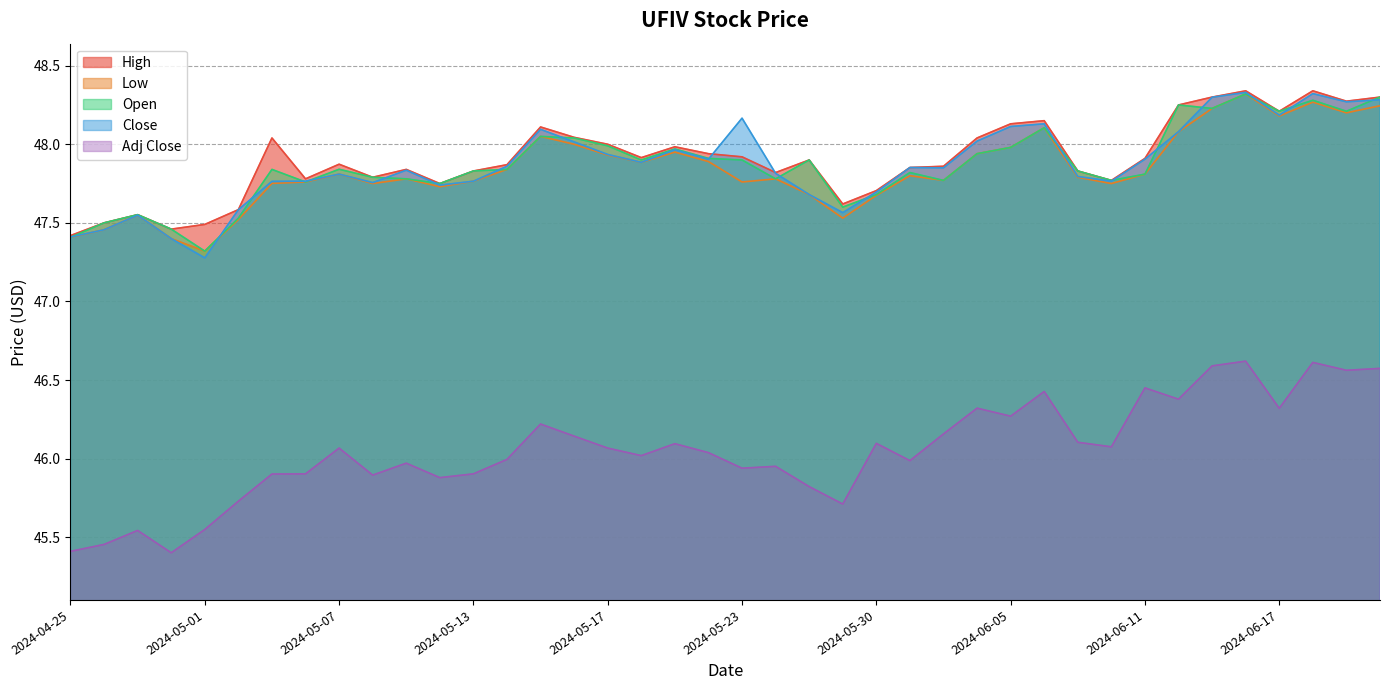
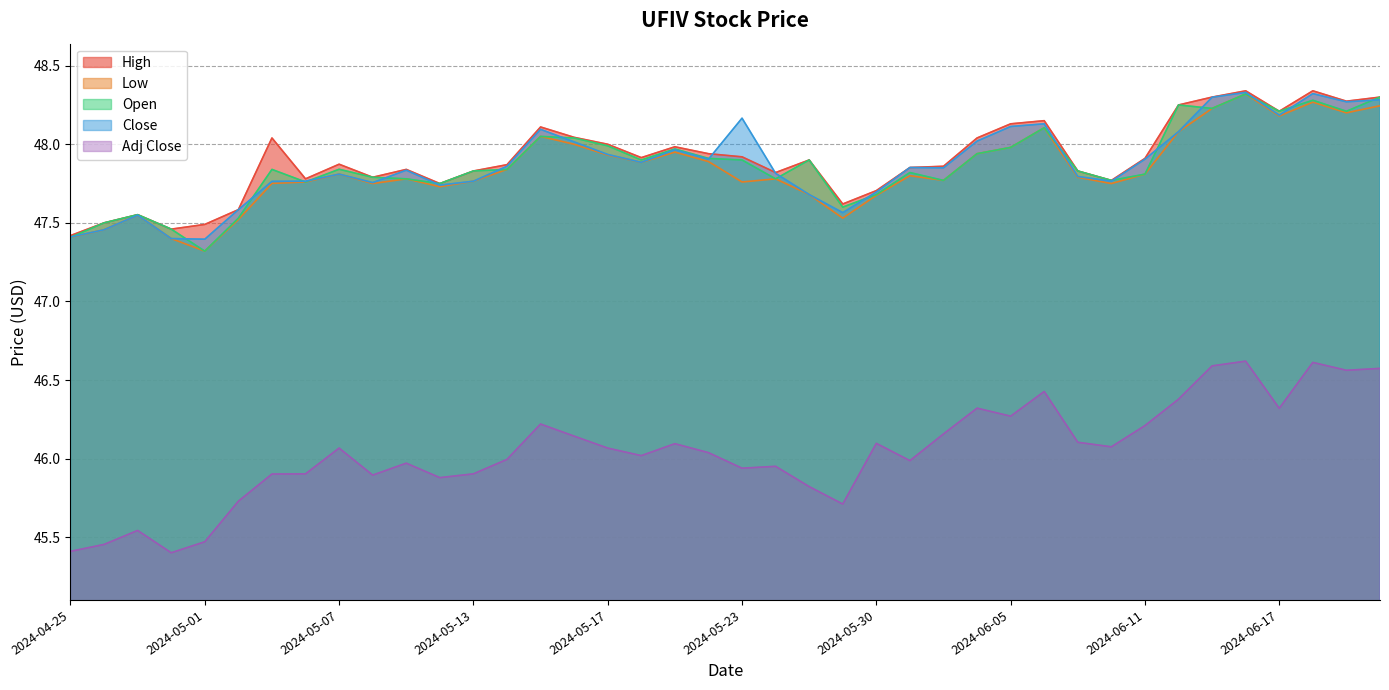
Close, 2024-05-01: 47.28 -> 47.40
Adj Close, 2024-05-01: 45.55 -> 45.47
Adj Close, 2024-06-11: 46.45 -> 46.21
